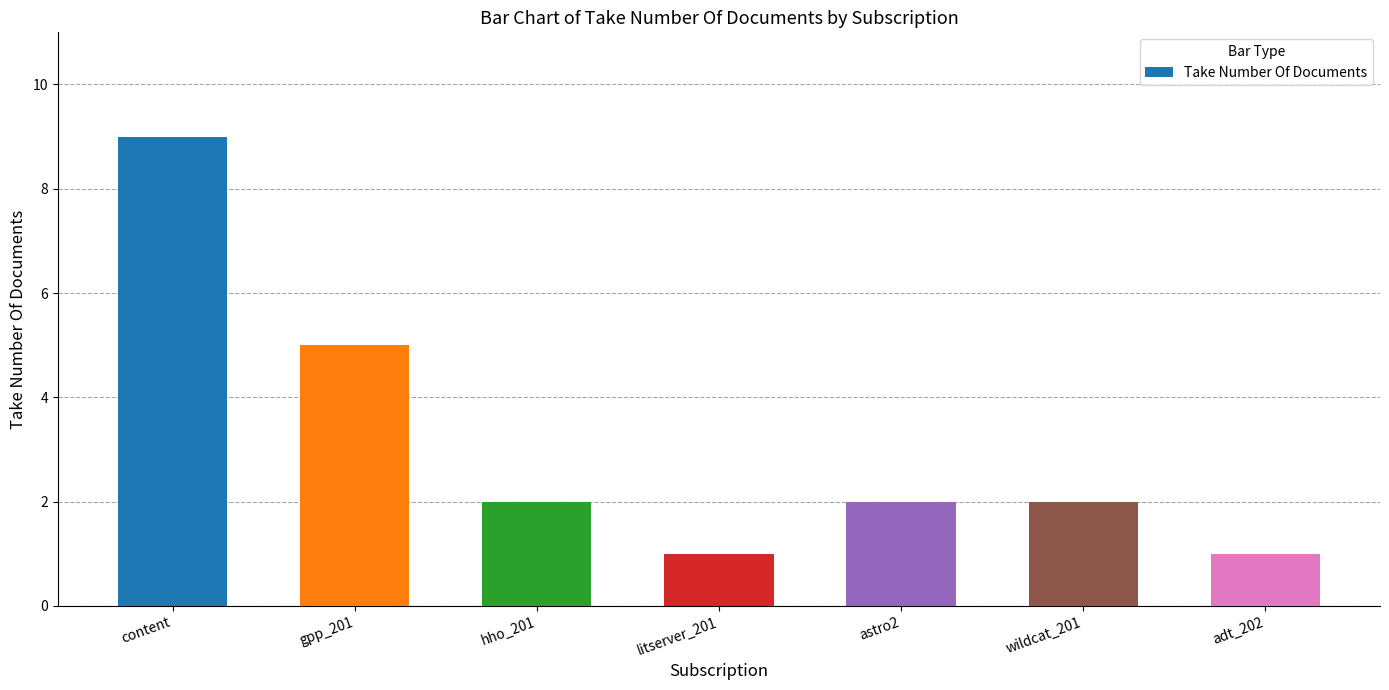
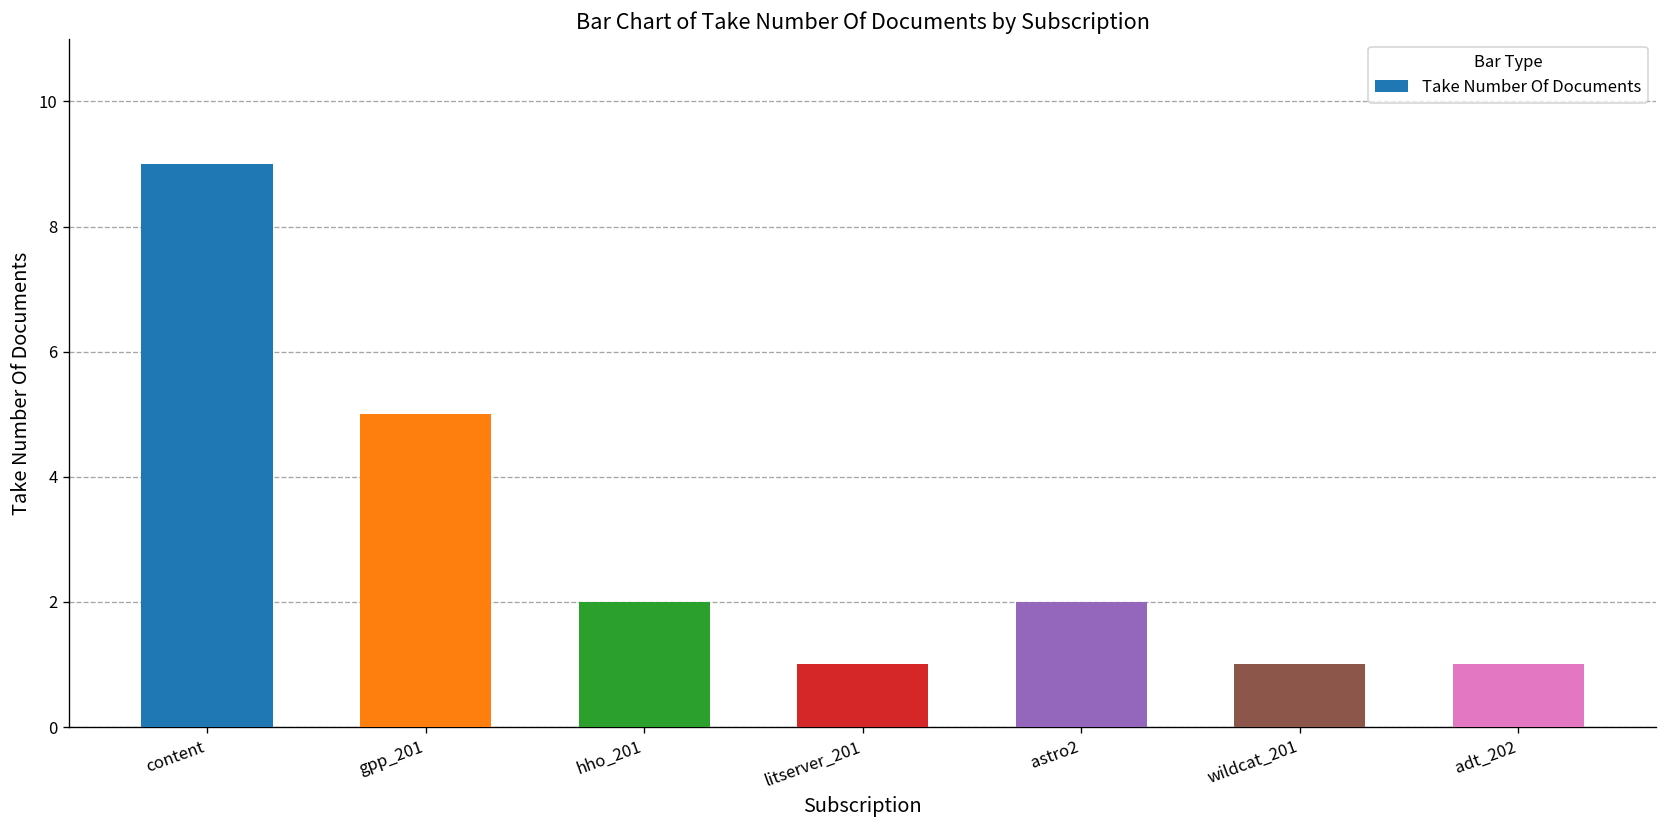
wildcat_201: 2 -> 1
